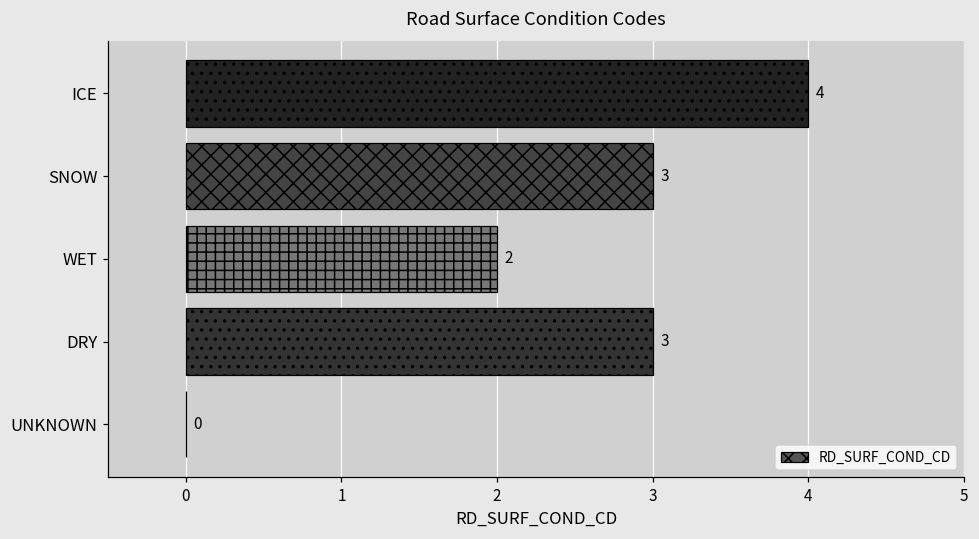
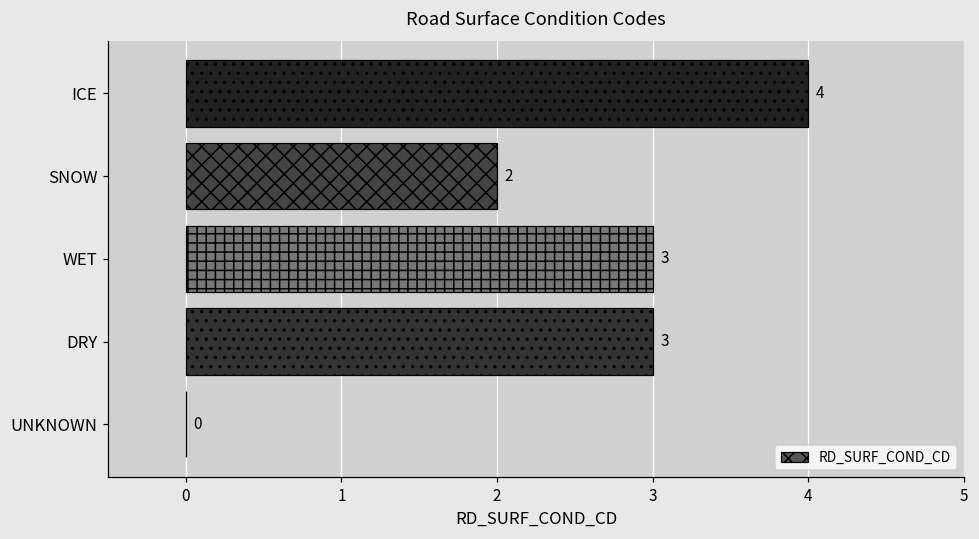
SNOW: 3 -> 2
WET: 2 -> 3
